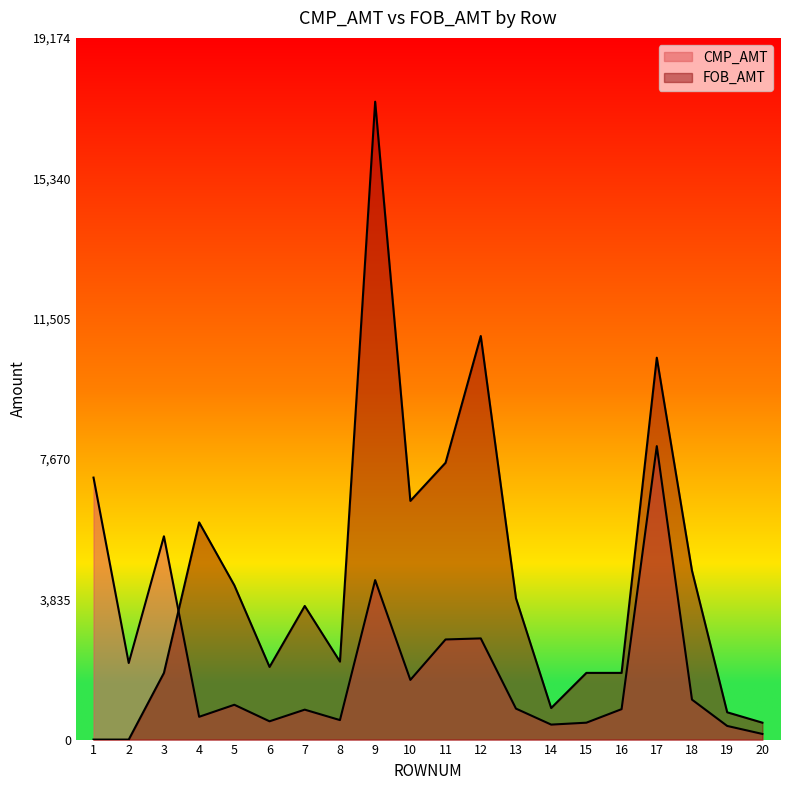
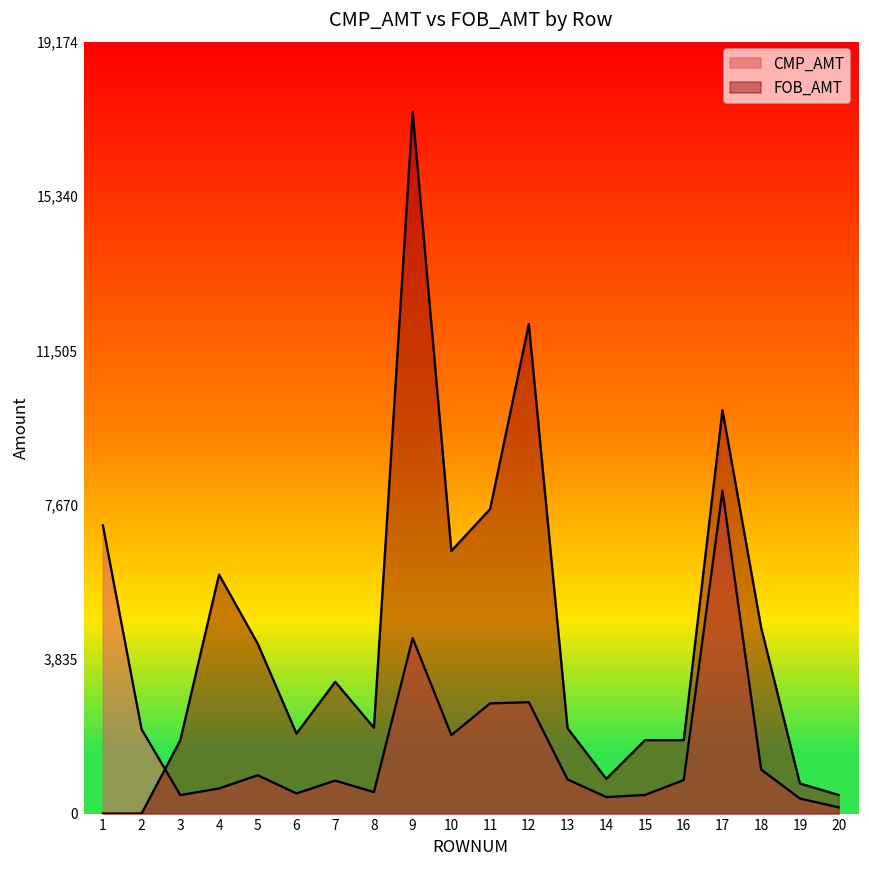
CMP_AMT, 3: 5,600 -> 500
FOB_AMT, 7: 3,700 -> 3,300
CMP_AMT, 10: 1,600 -> 1,900
FOB_AMT, 12: 11,000 -> 12,200
FOB_AMT, 13: 3,900 -> 2,100
FOB_AMT, 17: 10,400 -> 10,000
